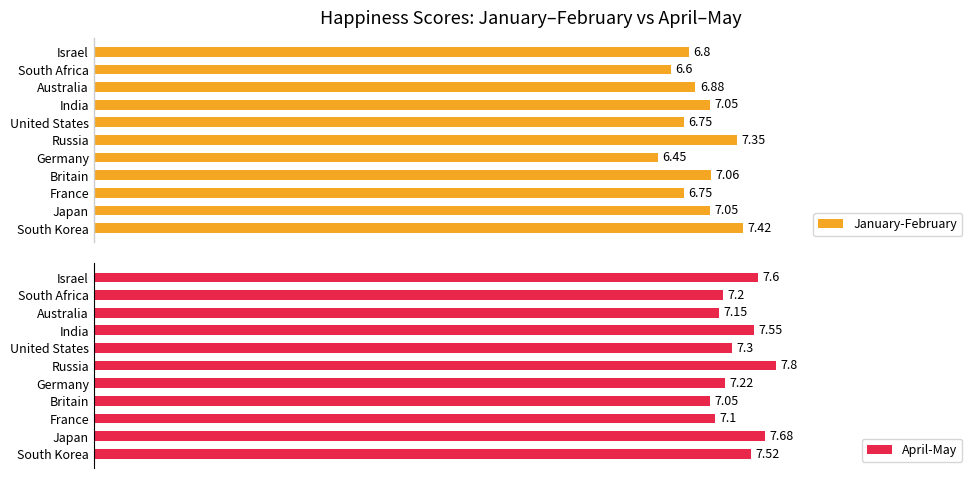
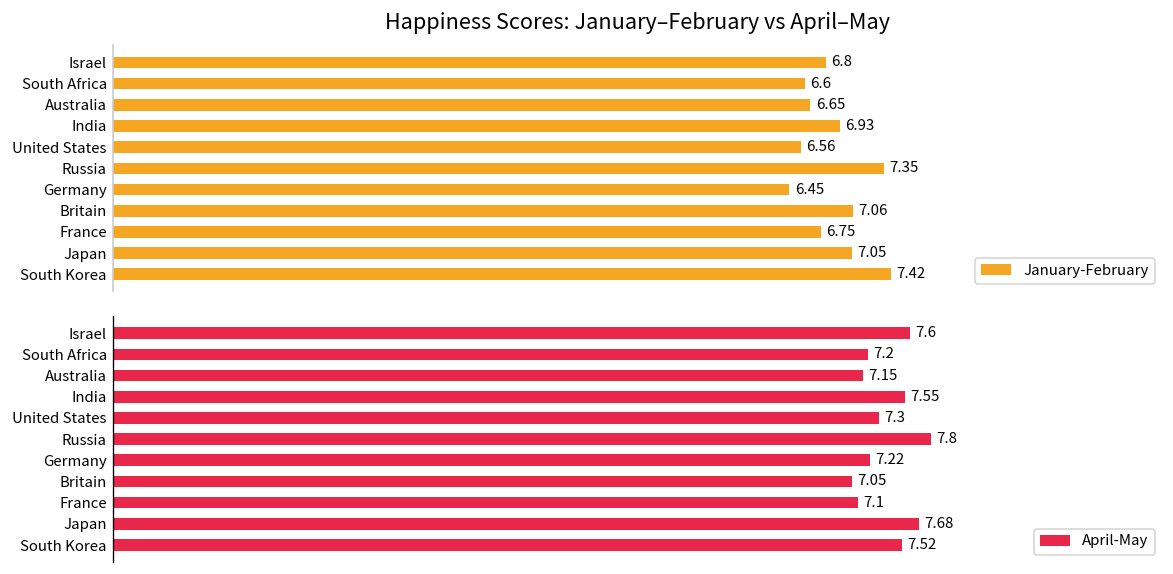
Happiness Scores: January–February vs April–May, Australia: 6.88 -> 6.65
Happiness Scores: January–February vs April–May, India: 7.05 -> 6.93
Happiness Scores: January–February vs April–May, United States: 6.75 -> 6.56
